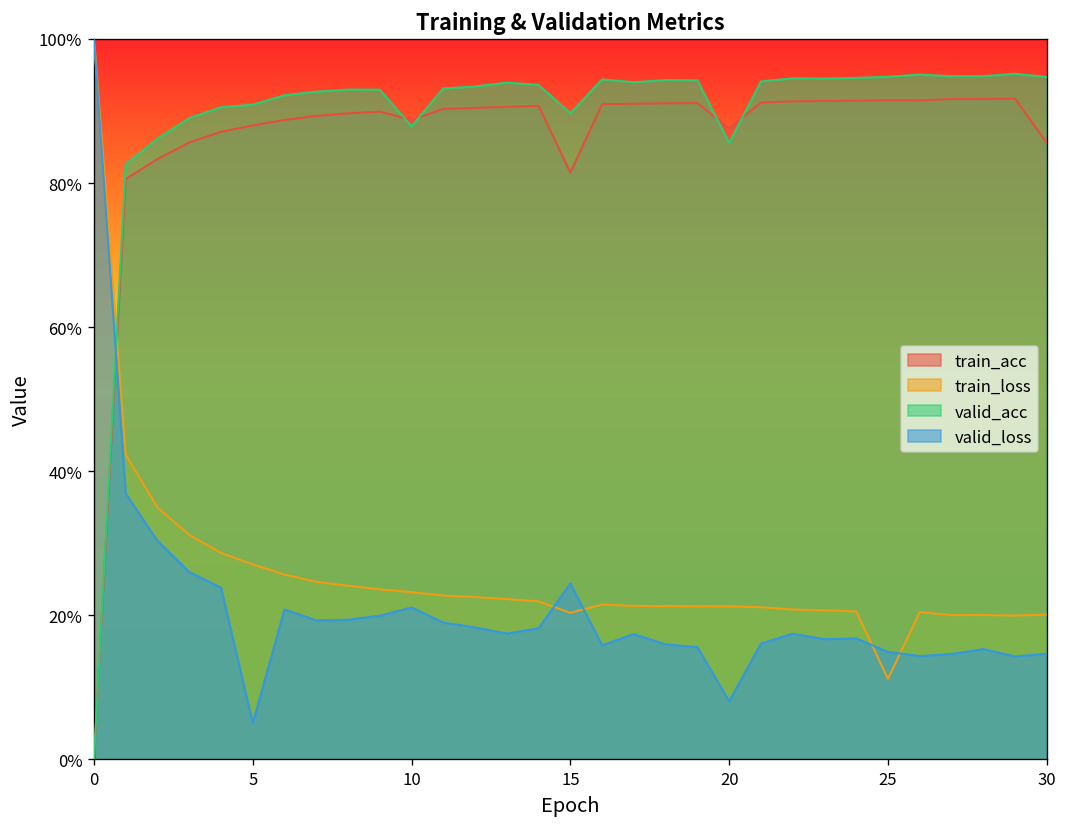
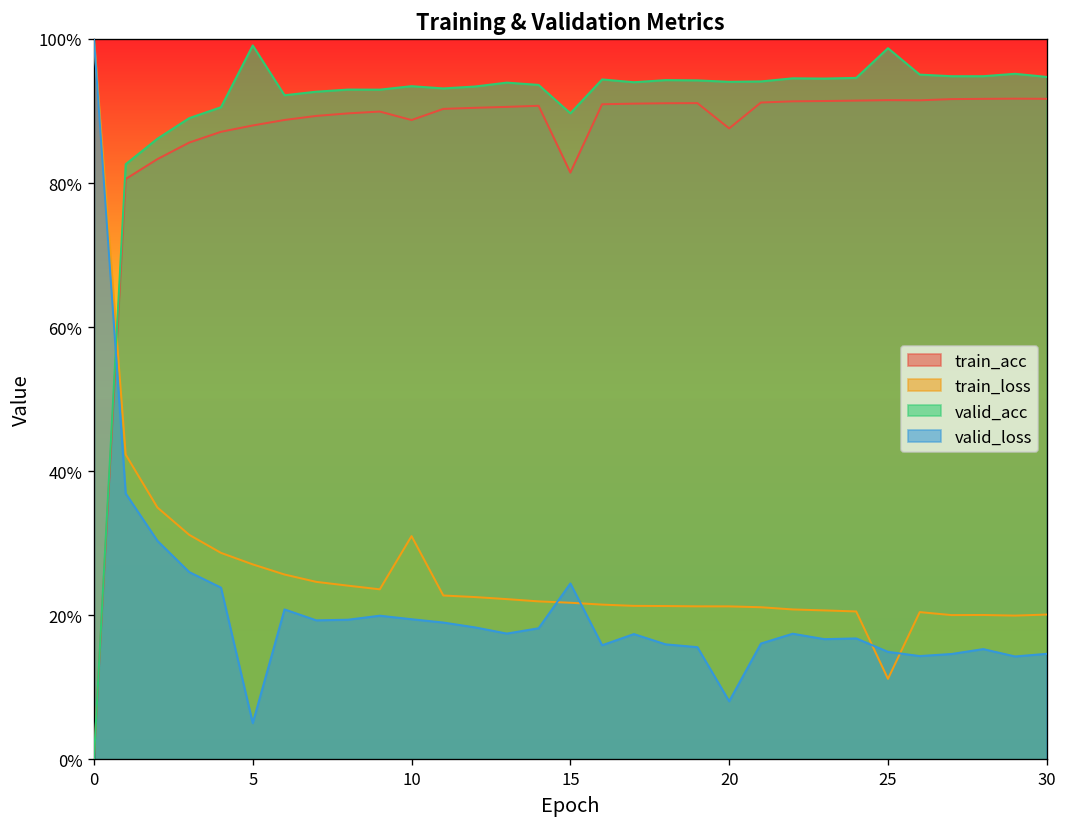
valid_acc, 5: 91% -> 99%
train_loss, 10: 23% -> 31%
valid_acc, 10: 88% -> 93%
valid_loss, 10: 21% -> 19%
train_loss, 15: 20% -> 22%
valid_acc, 20: 86% -> 94%
valid_acc, 25: 95% -> 99%
train_acc, 30: 86% -> 92%
